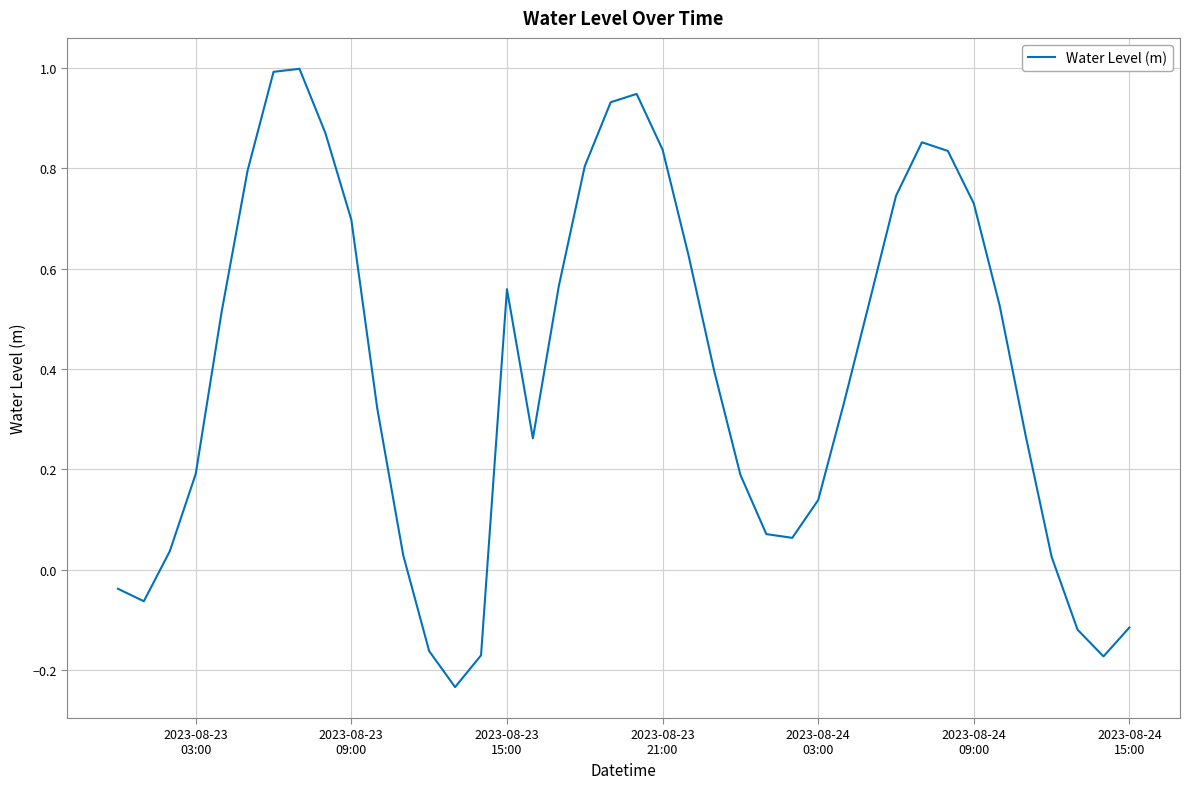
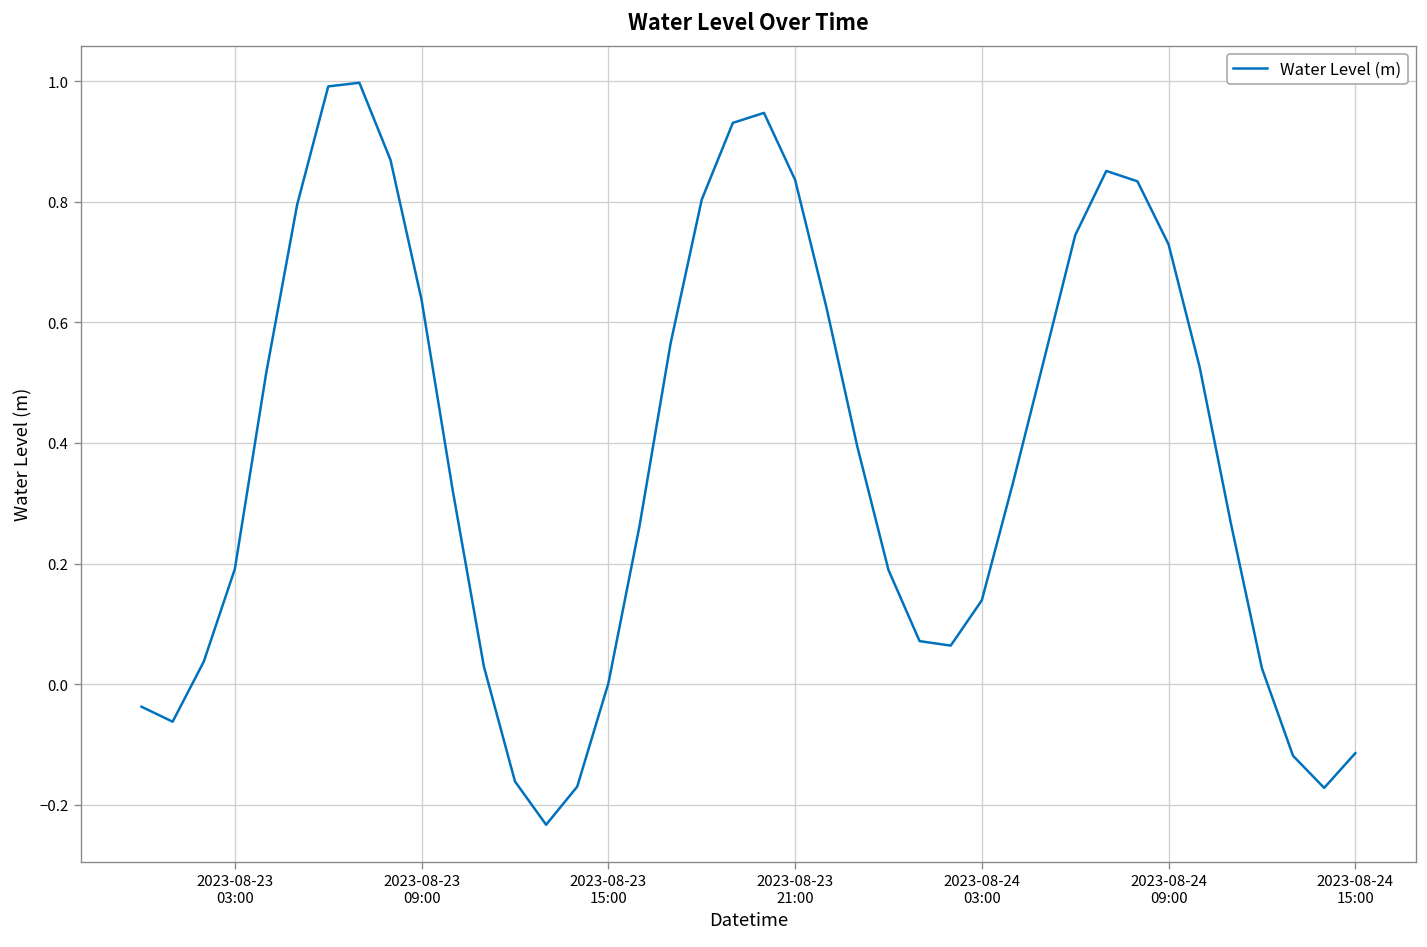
2023-08-23 09:00: 0.70 -> 0.64
2023-08-23 15:00: 0.56 -> 0.00
